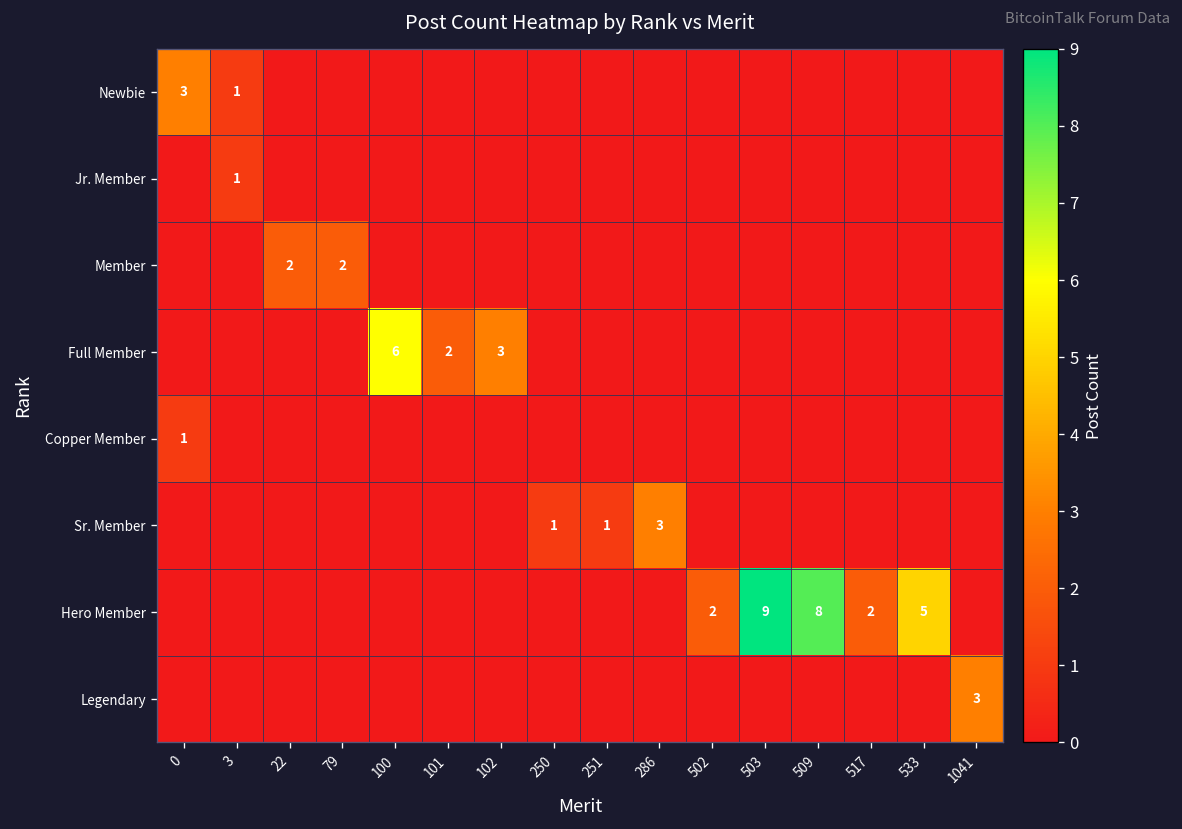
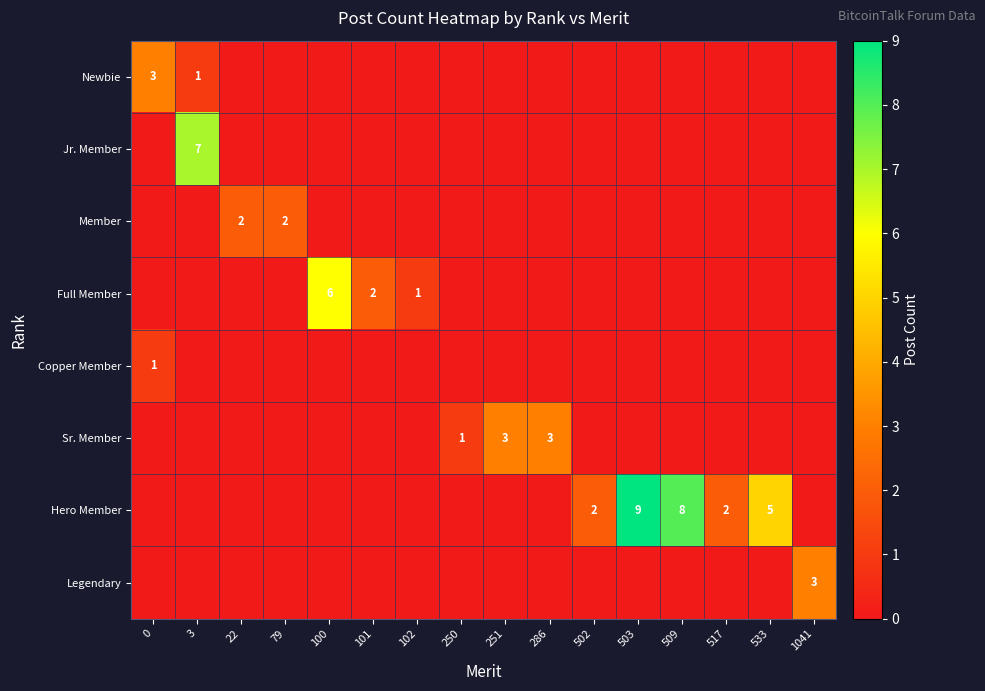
Jr. Member, 3: 1 -> 7
Full Member, 102: 3 -> 1
Sr. Member, 251: 1 -> 3
